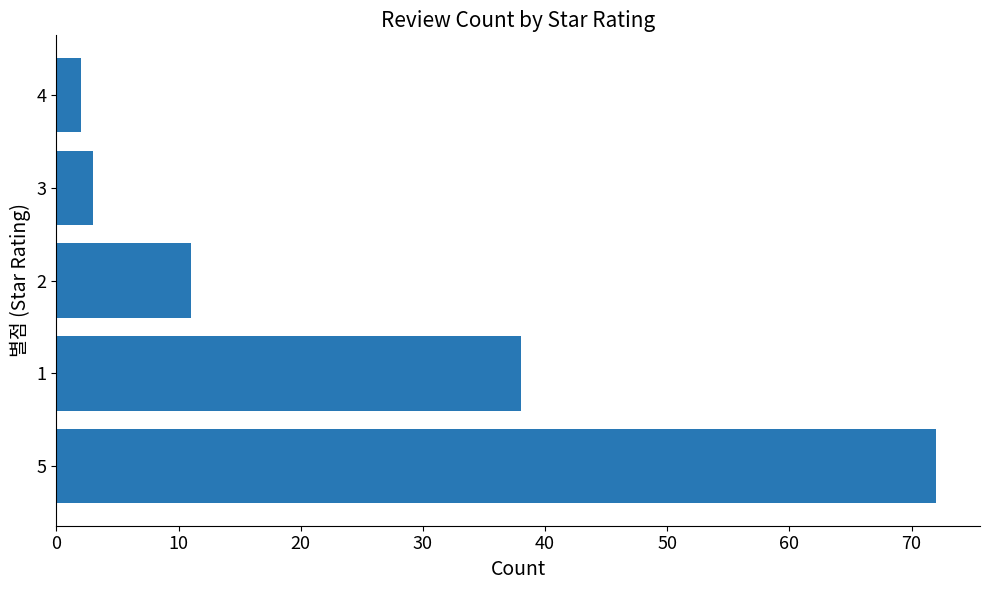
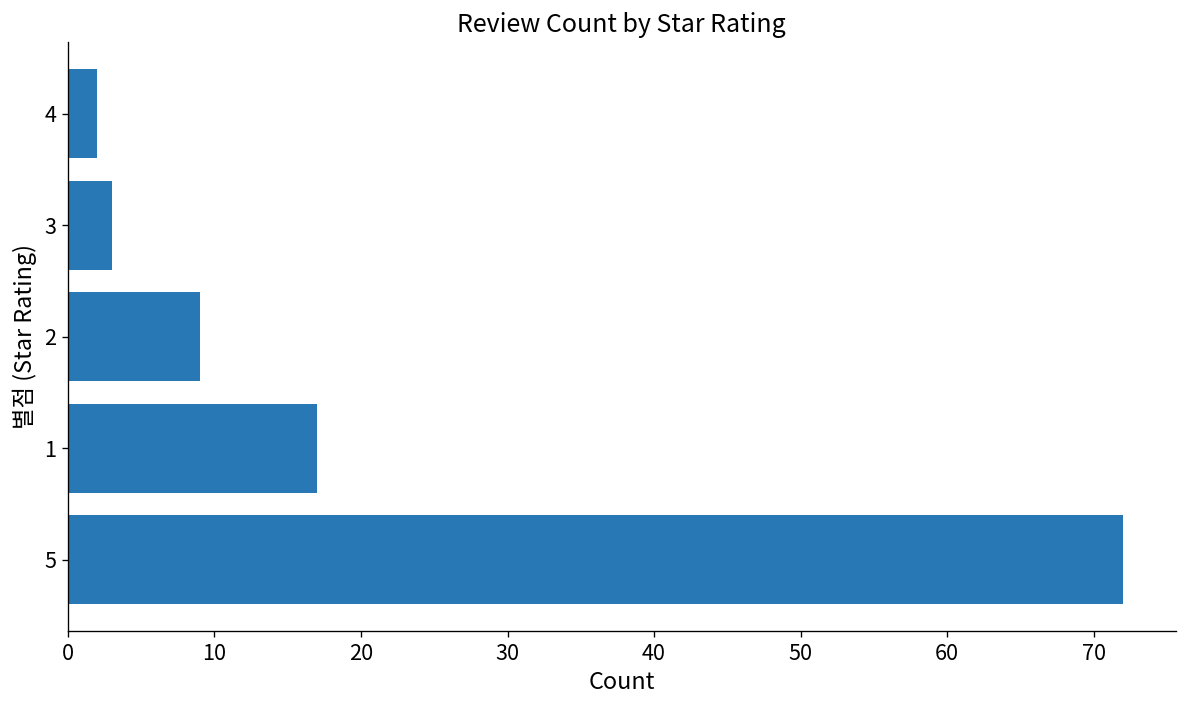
2: 11 -> 9
1: 38 -> 17
